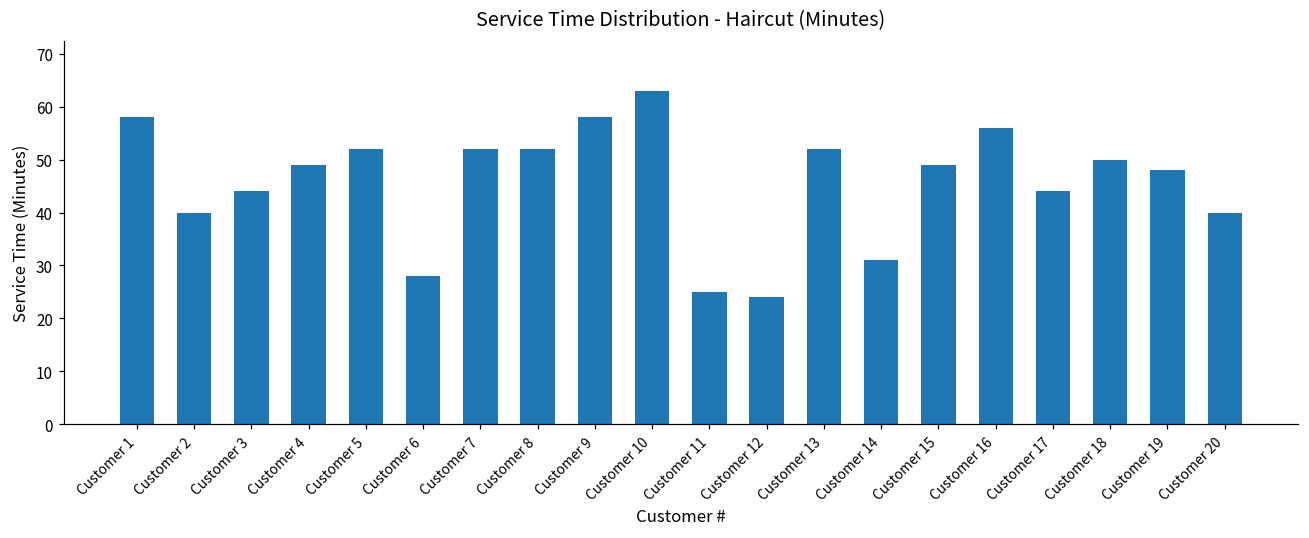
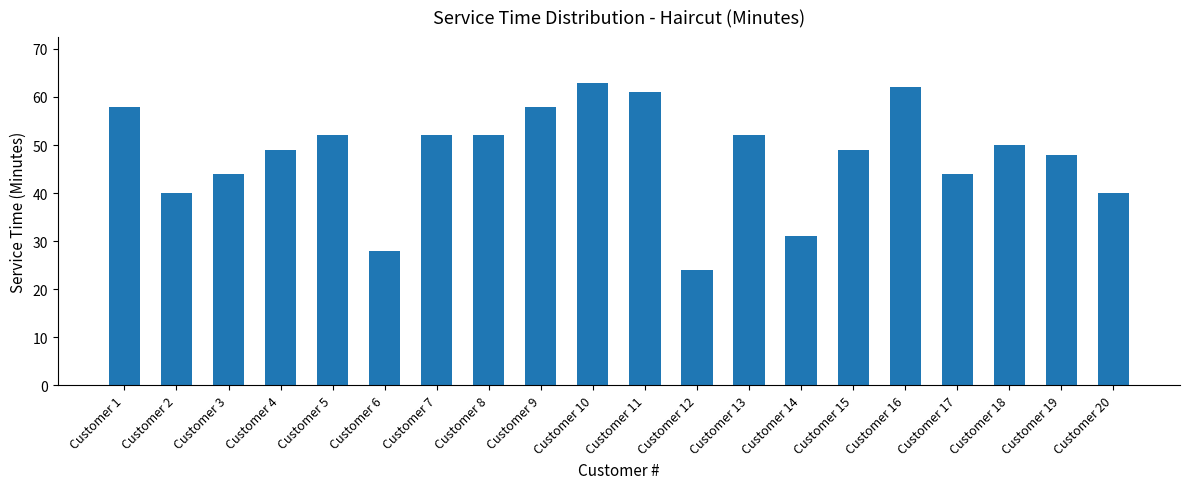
Customer 11: 25 -> 61
Customer 16: 56 -> 62
